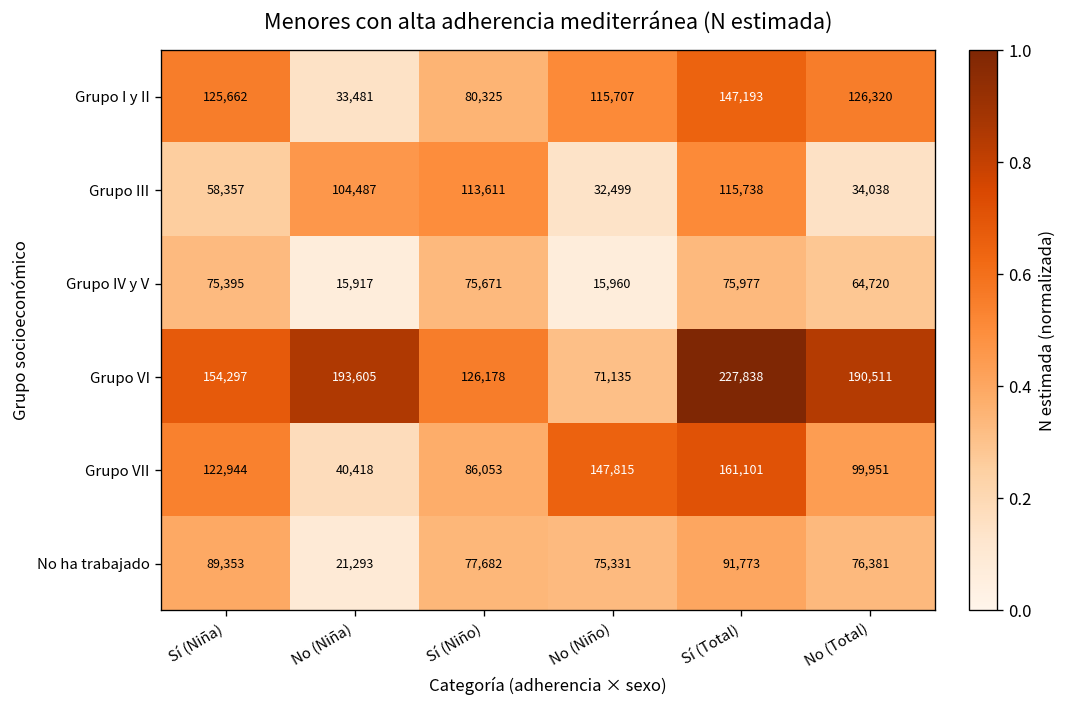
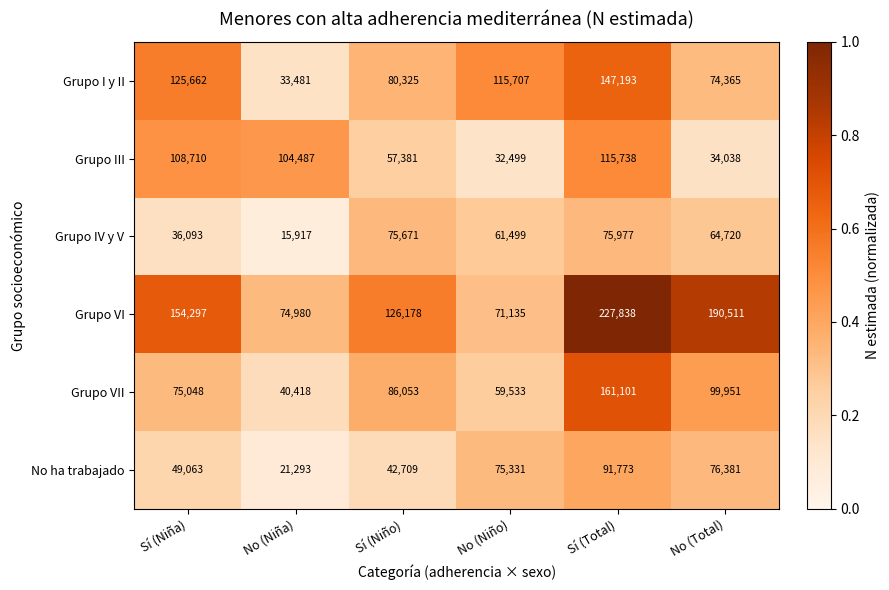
Grupo I y II, No (Total): 126,320 -> 74,365
Grupo III, Sí (Niña): 58,357 -> 108,710
Grupo III, Sí (Niño): 113,611 -> 57,381
Grupo IV y V, Sí (Niña): 75,395 -> 36,093
Grupo IV y V, No (Niño): 15,960 -> 61,499
Grupo VI, No (Niña): 193,605 -> 74,980
Grupo VII, Sí (Niña): 122,944 -> 75,048
Grupo VII, No (Niño): 147,815 -> 59,533
No ha trabajado, Sí (Niña): 89,353 -> 49,063
No ha trabajado, Sí (Niño): 77,682 -> 42,709
